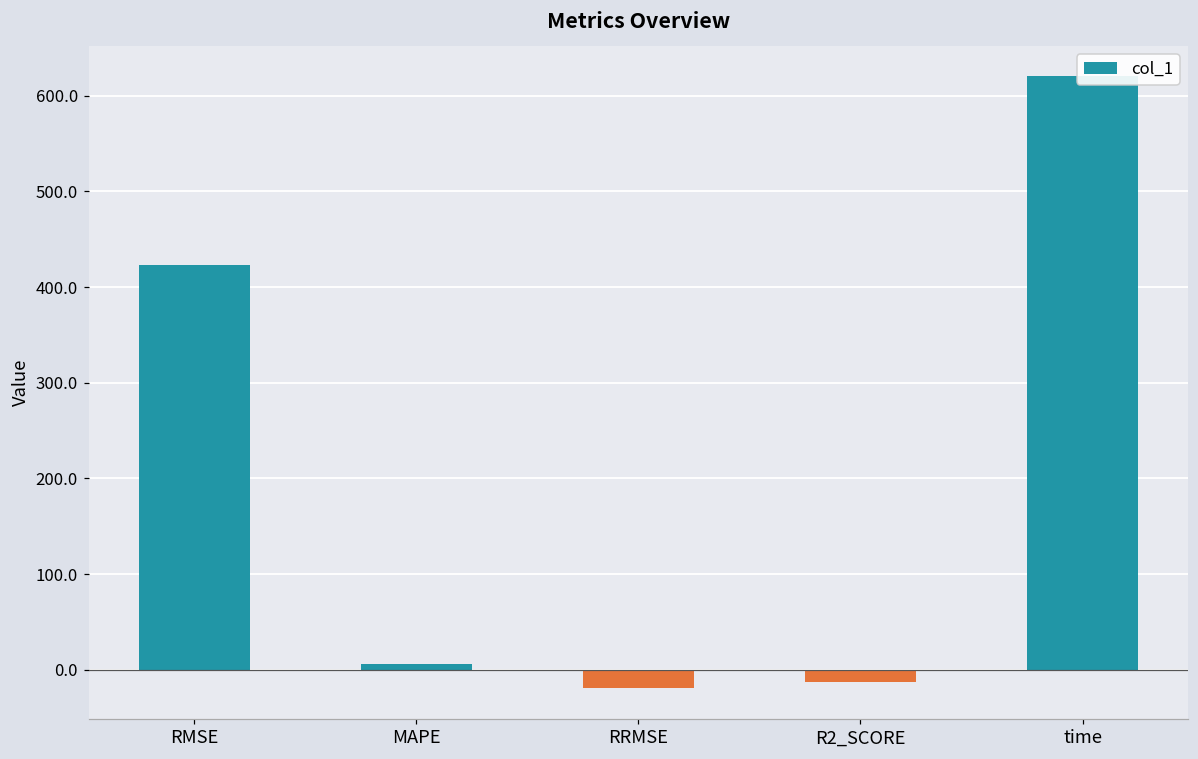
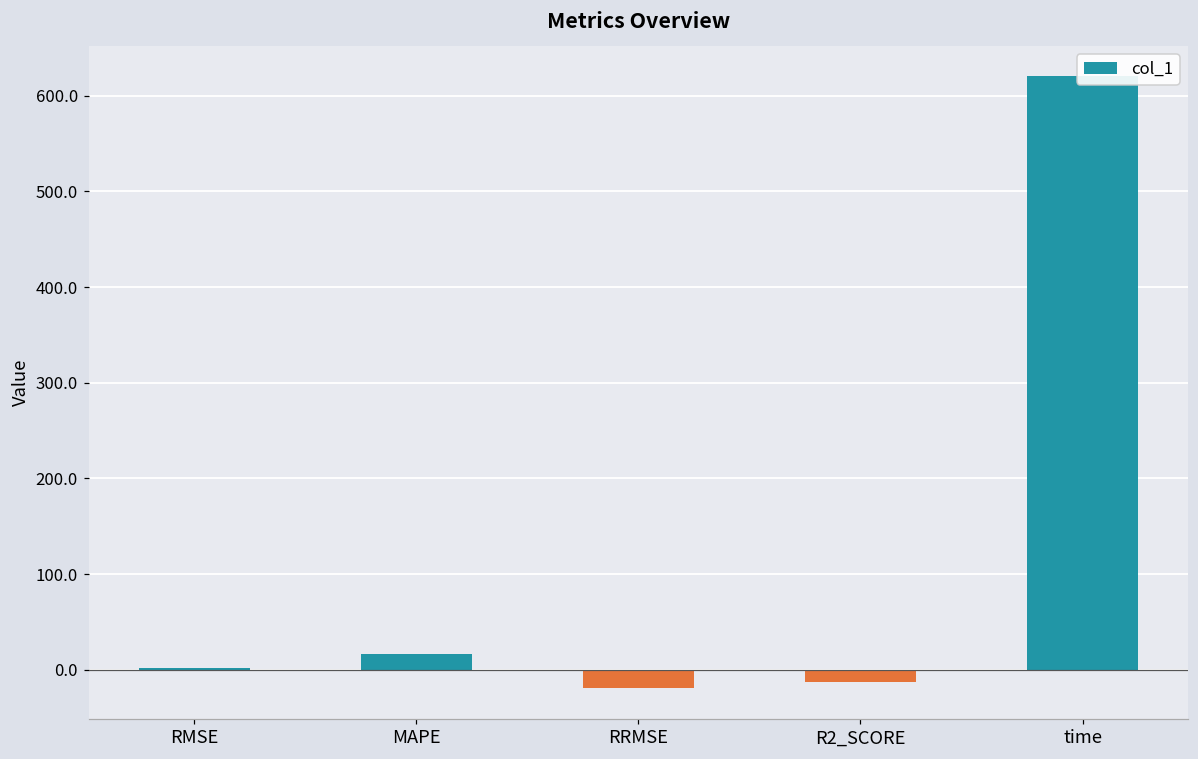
RMSE: 420 -> 0
MAPE: 10 -> 20
